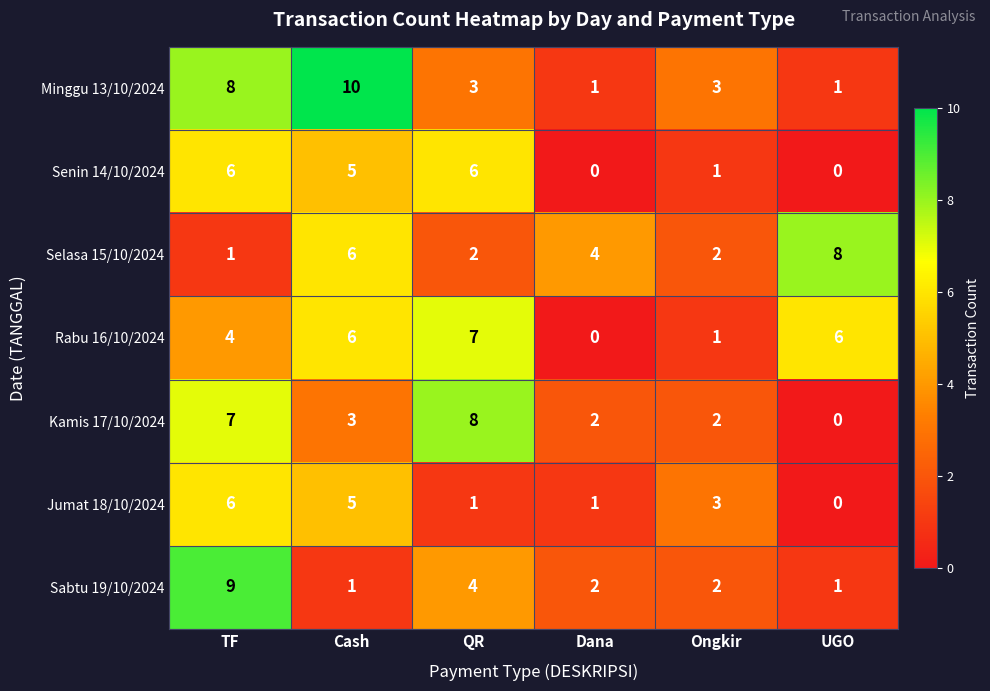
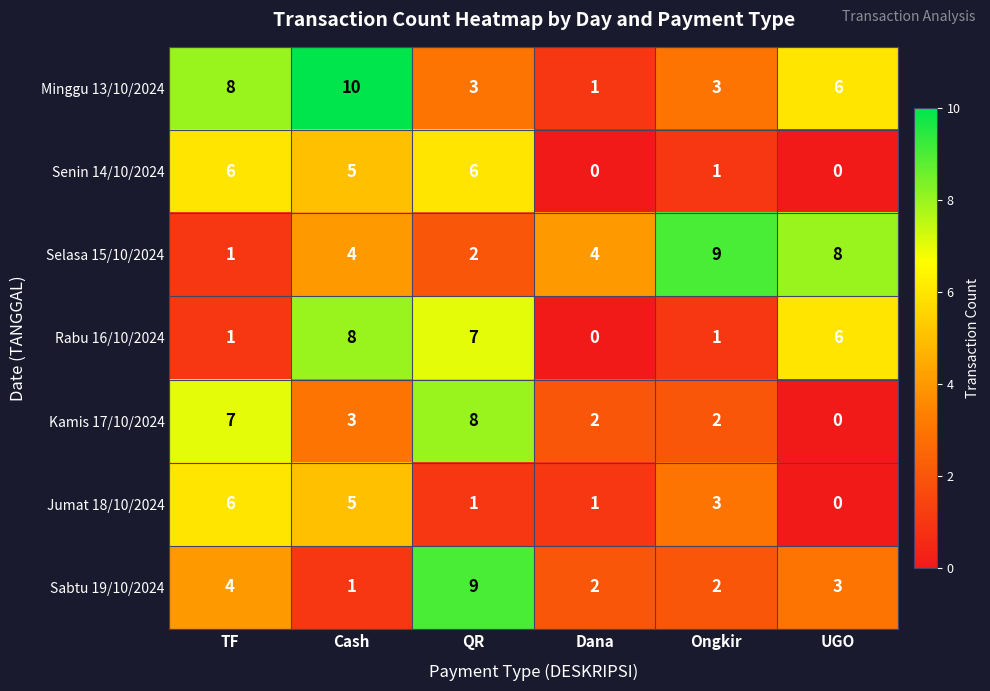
Minggu 13/10/2024, UGO: 1 -> 6
Selasa 15/10/2024, Cash: 6 -> 4
Selasa 15/10/2024, Ongkir: 2 -> 9
Rabu 16/10/2024, TF: 4 -> 1
Rabu 16/10/2024, Cash: 6 -> 8
Sabtu 19/10/2024, TF: 9 -> 4
Sabtu 19/10/2024, QR: 4 -> 9
Sabtu 19/10/2024, UGO: 1 -> 3
